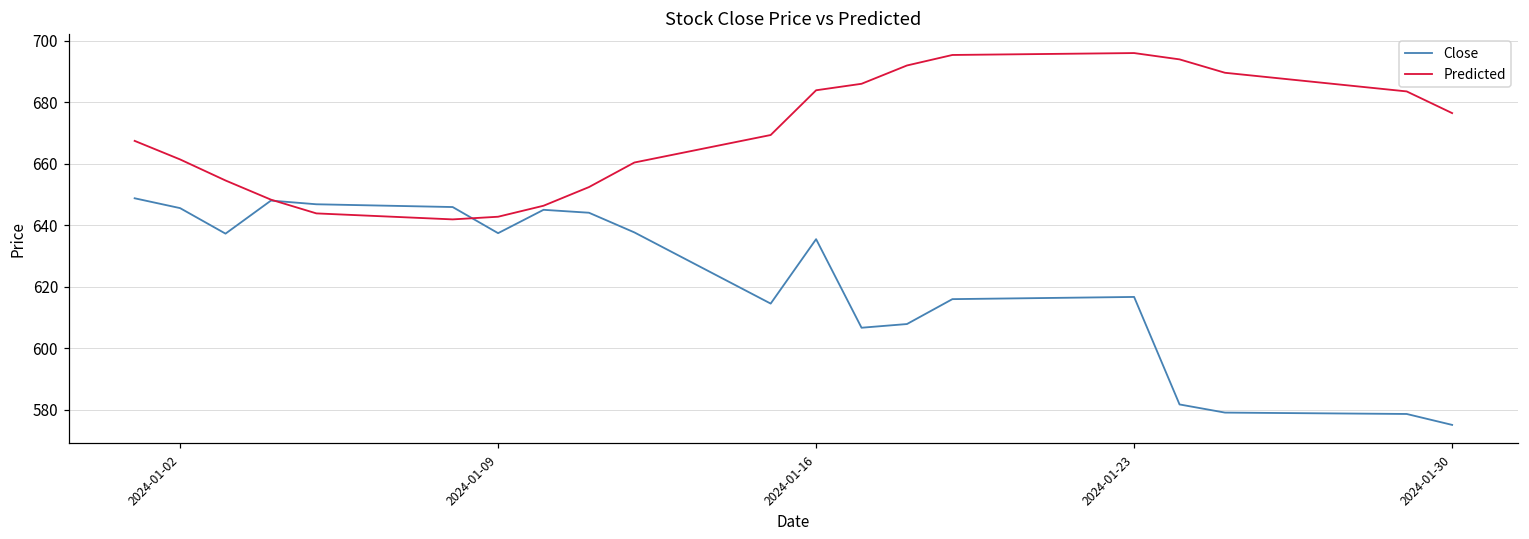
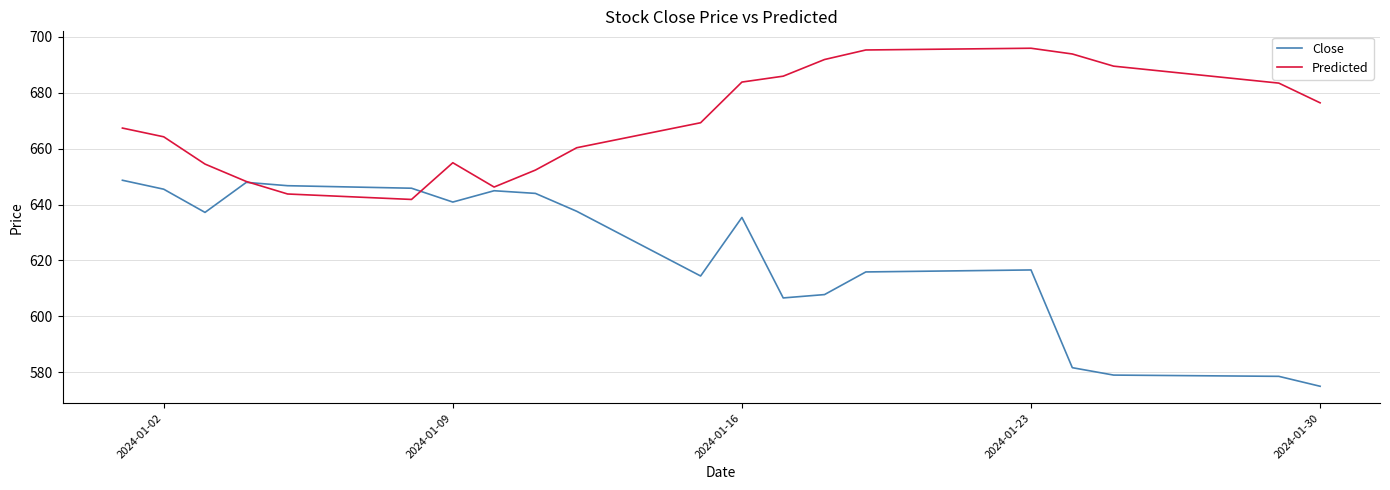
Predicted, 2024-01-02: 661 -> 664
Close, 2024-01-09: 637 -> 641
Predicted, 2024-01-09: 643 -> 655
